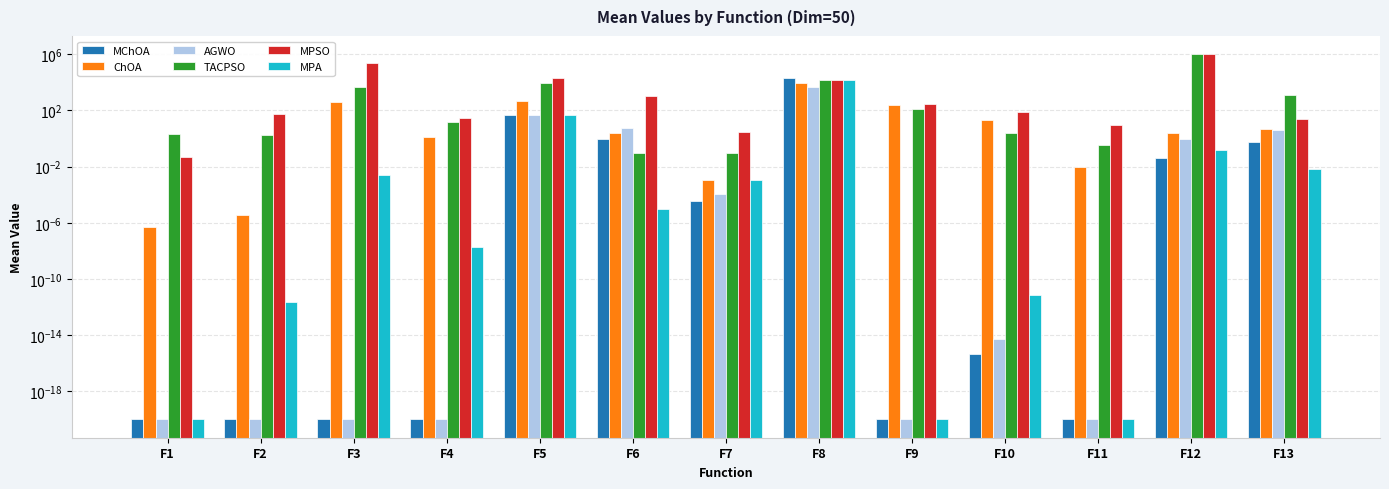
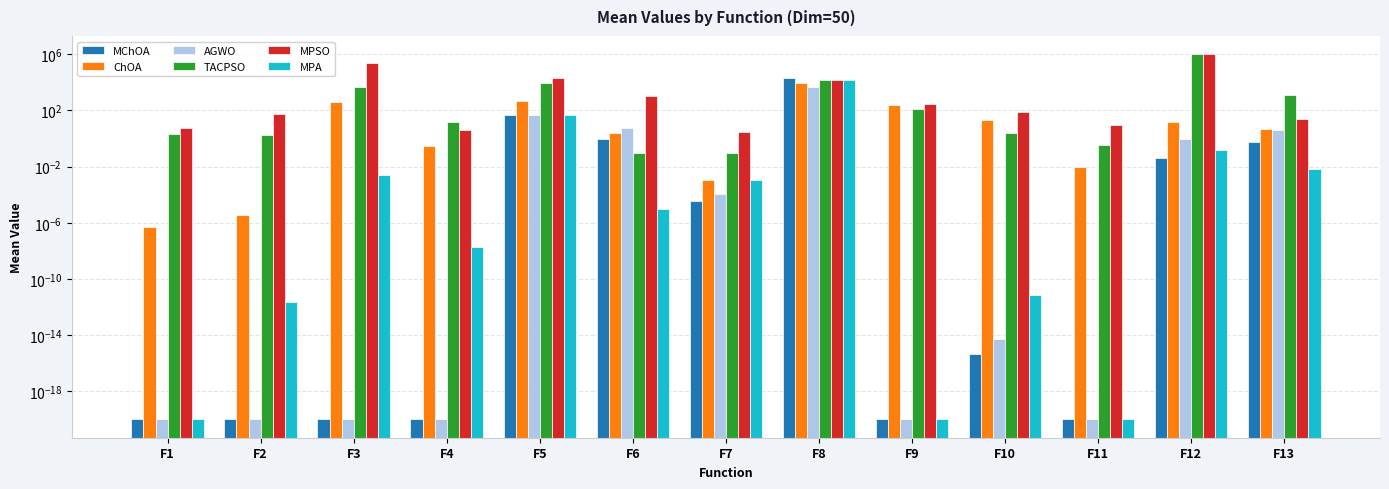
MPSO, F1: 0.05 -> 5
ChOA, F4: 1 -> 0.3
MPSO, F4: 30 -> 4
ChOA, F12: 2 -> 10
